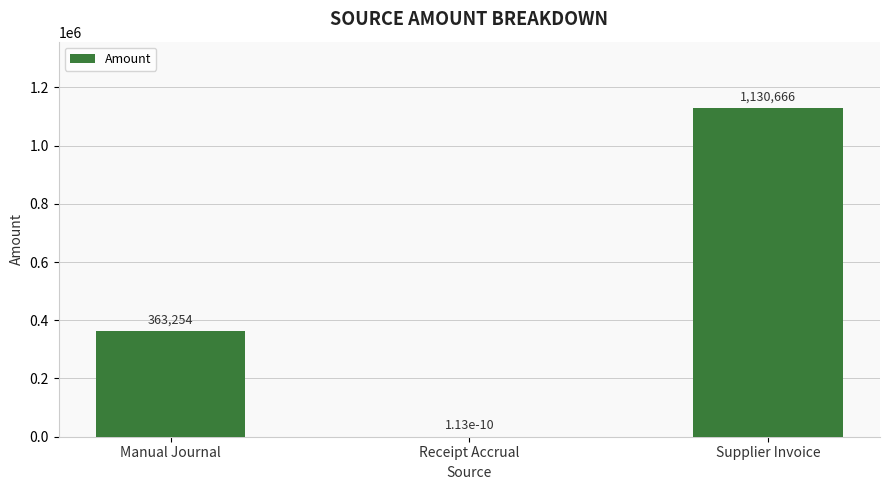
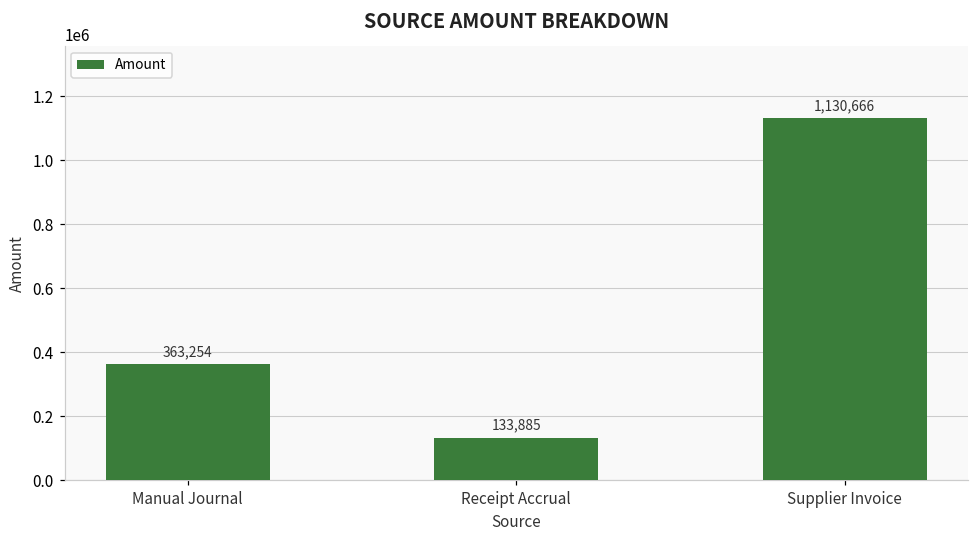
Receipt Accrual: 1.13e-10 -> 133,885
